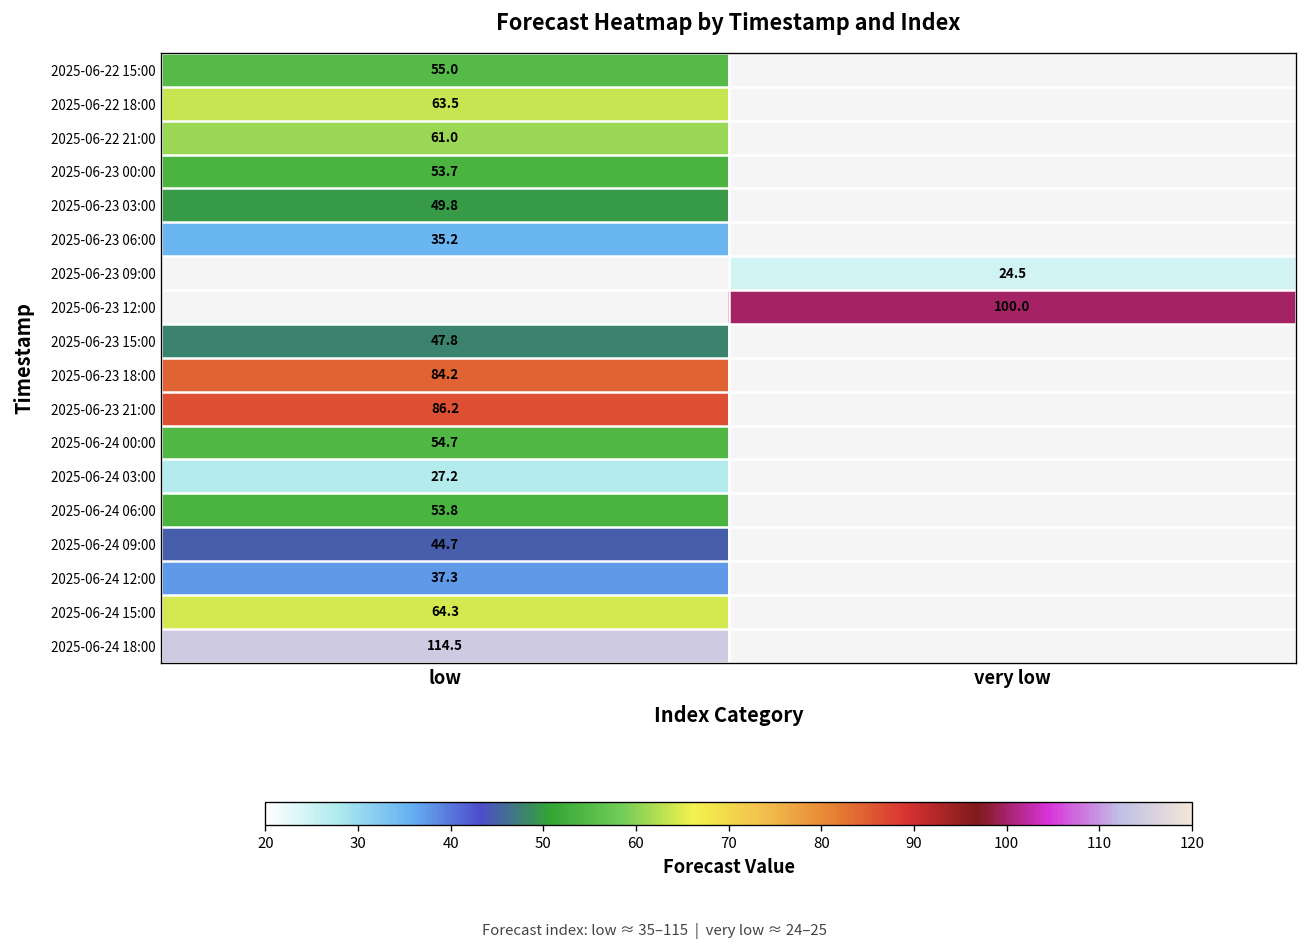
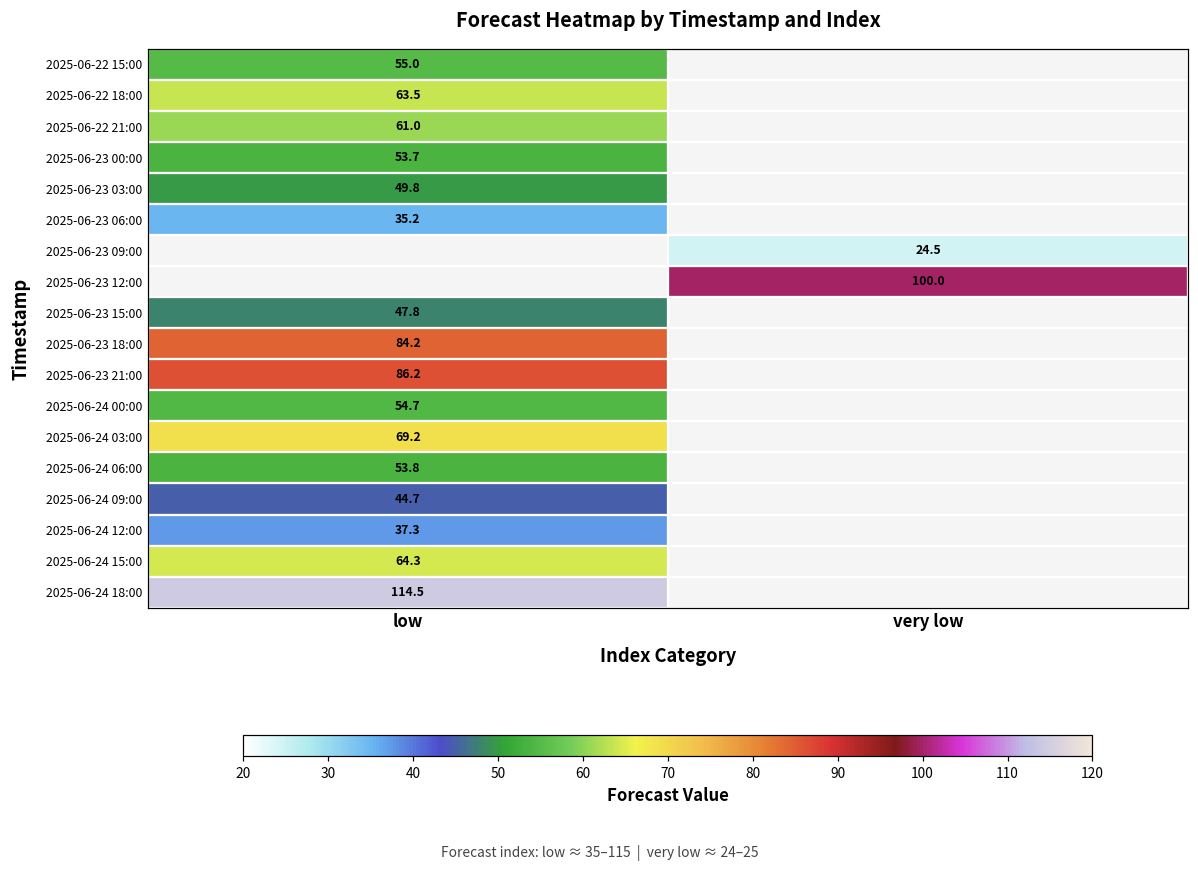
2025-06-24 03:00, low: 27.2 -> 69.2
